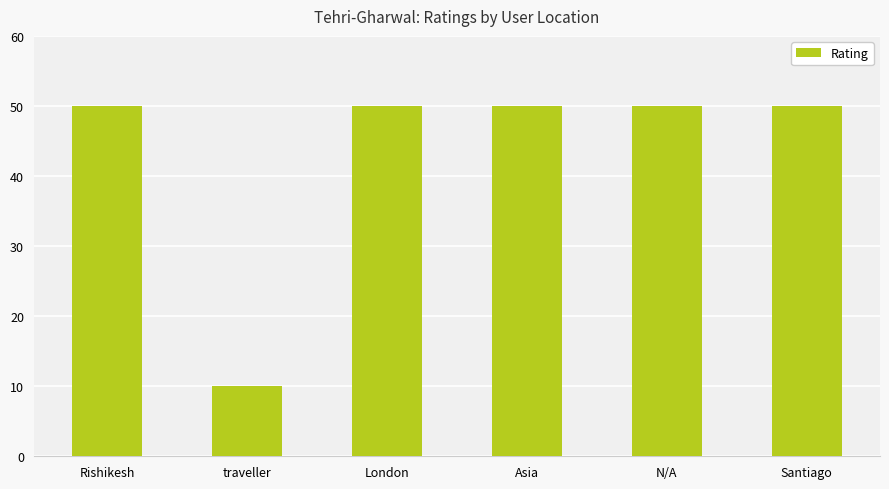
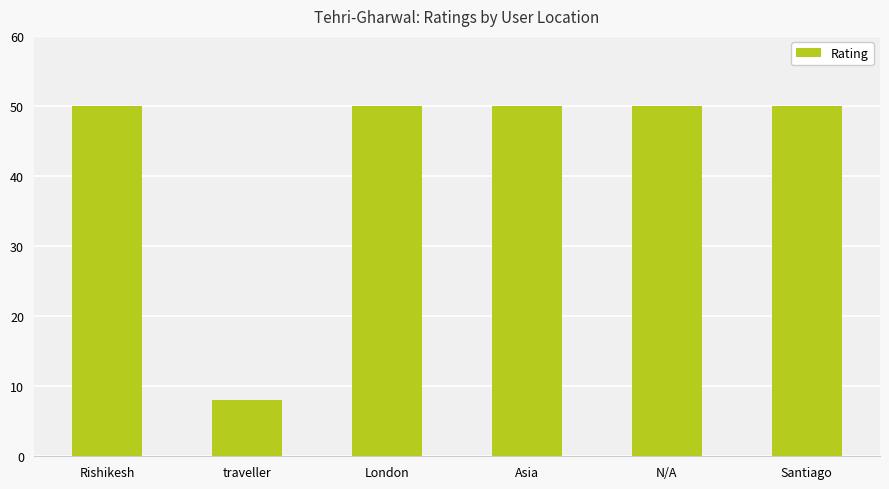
traveller: 10 -> 8
